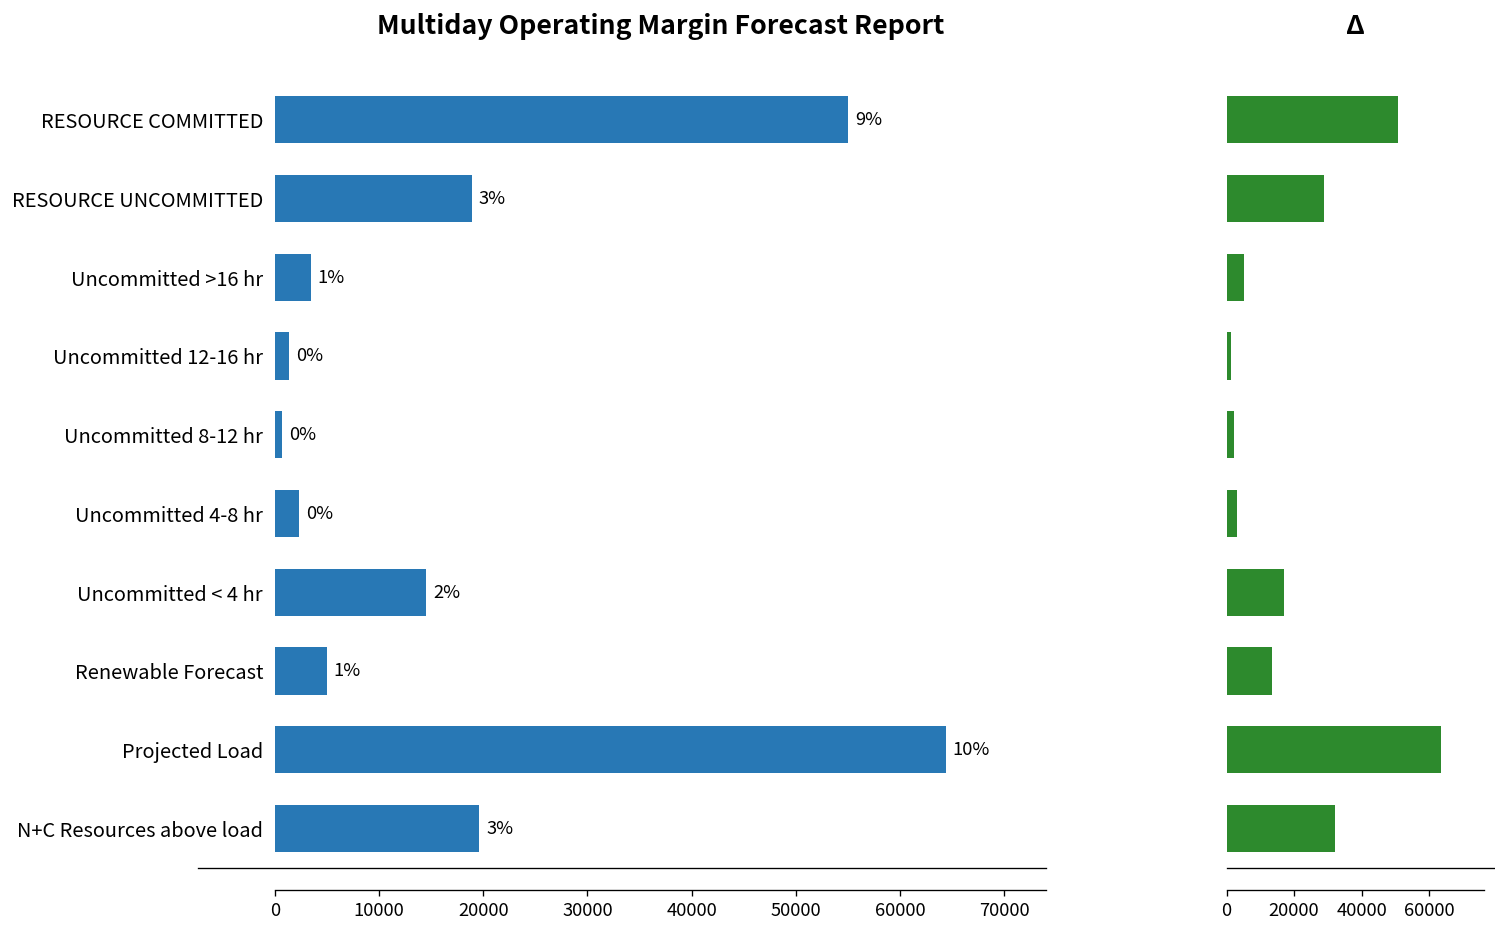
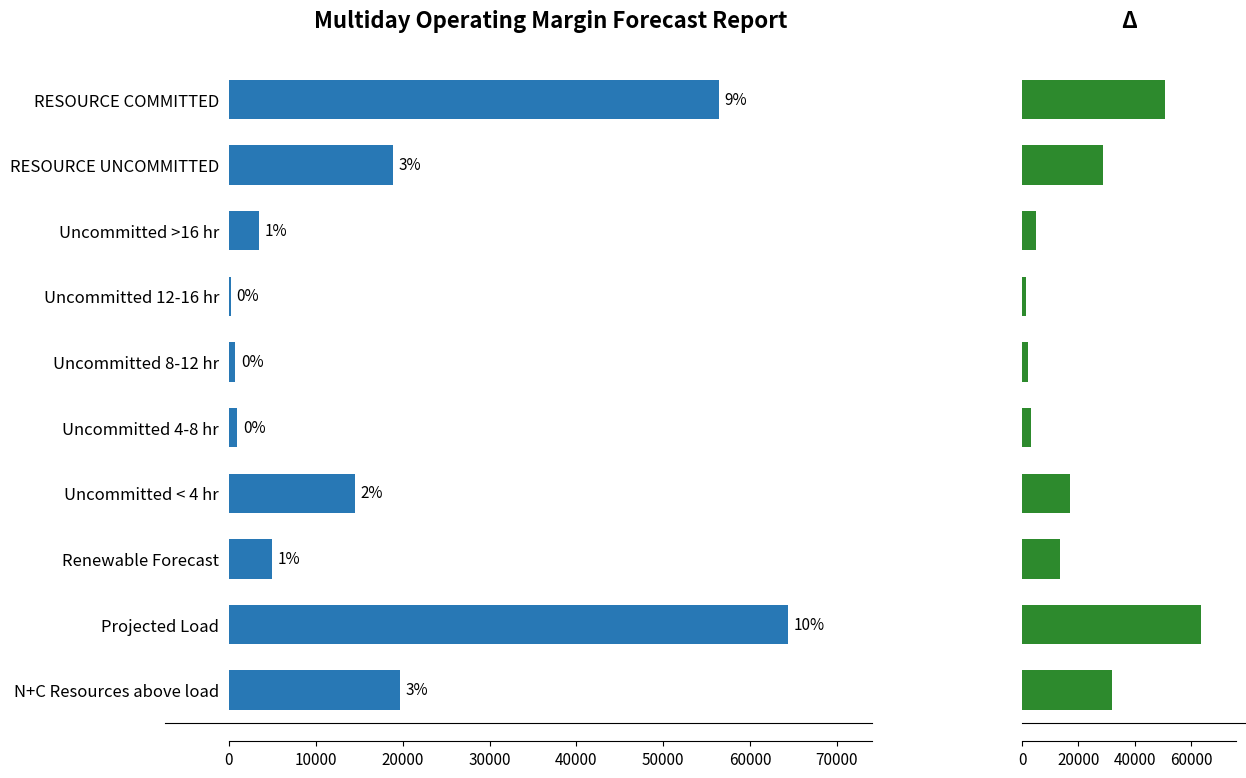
Multiday Operating Margin Forecast Report, RESOURCE COMMITTED: 55000 -> 56000
Multiday Operating Margin Forecast Report, Uncommitted 12-16 hr: 1000 -> 0
Multiday Operating Margin Forecast Report, Uncommitted 4-8 hr: 2000 -> 1000
